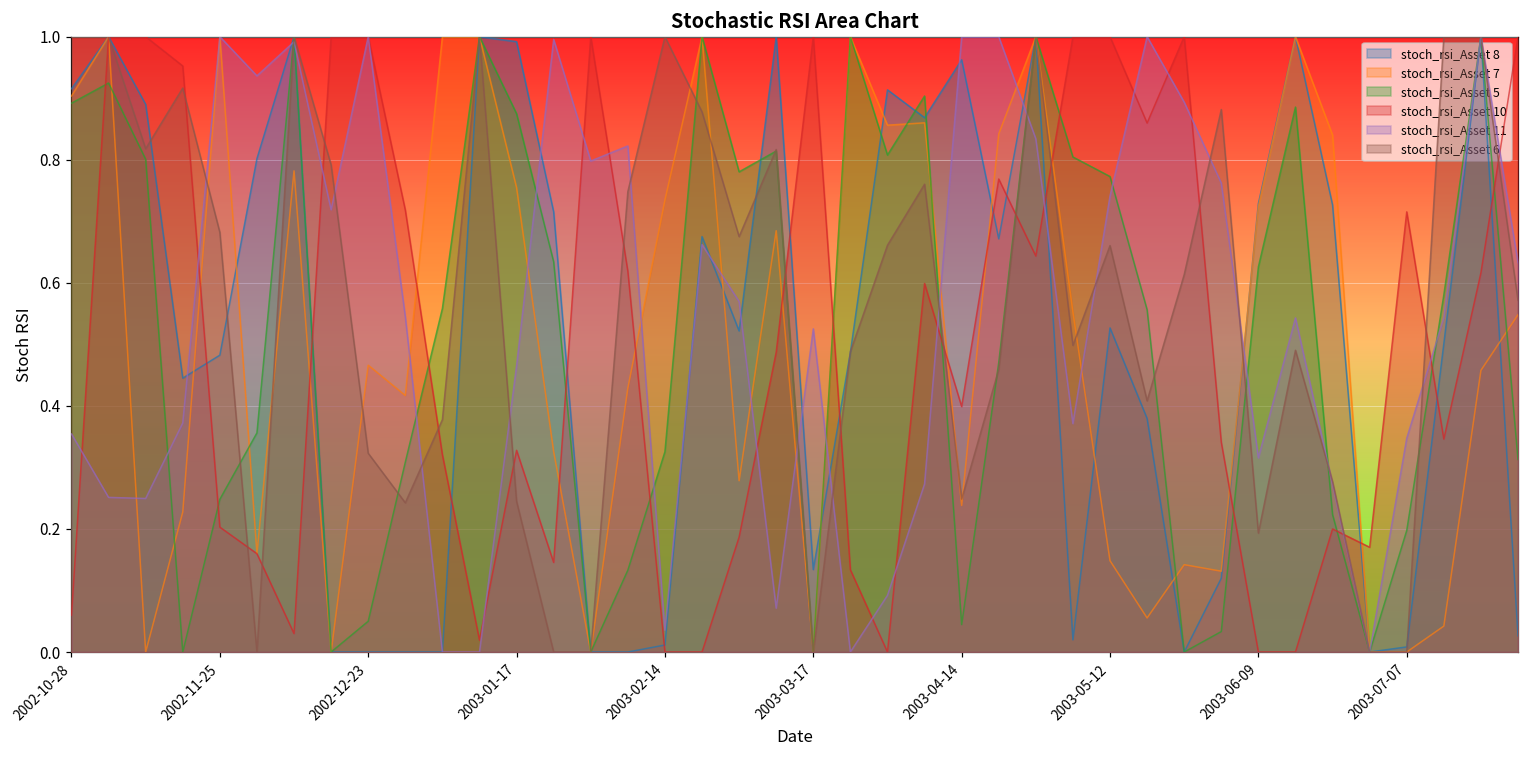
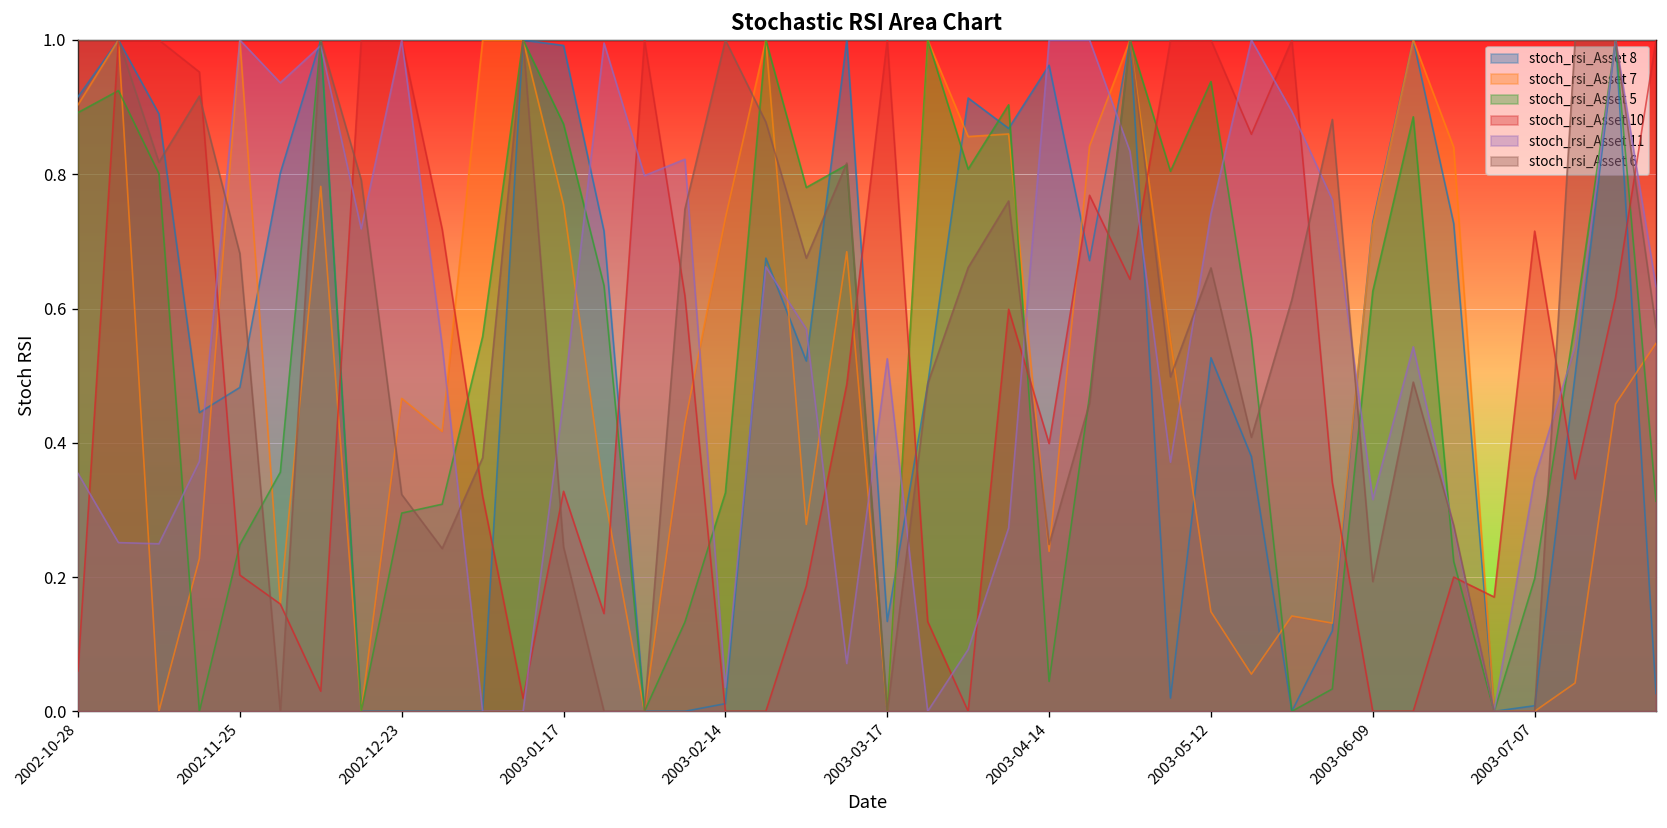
stoch_rsi_Asset 5, 2002-12-23: 0.05 -> 0.30
stoch_rsi_Asset 5, 2003-05-12: 0.77 -> 0.94
